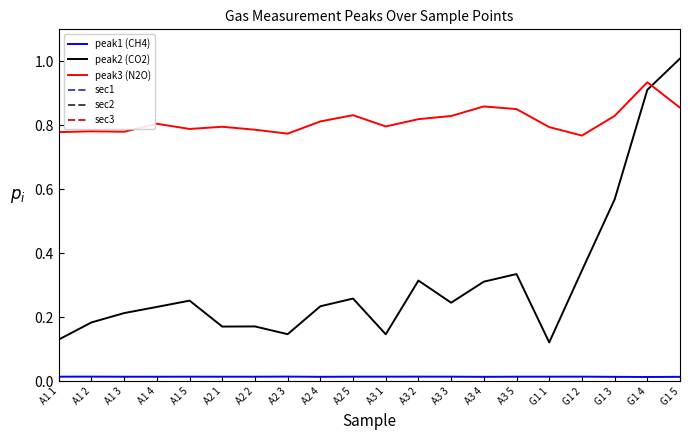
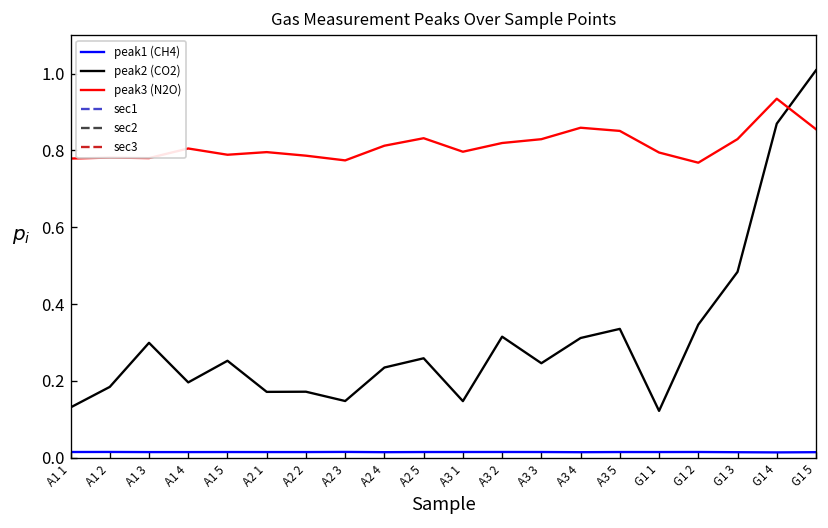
peak2 (CO2), A1 3: 0.21 -> 0.30
peak2 (CO2), A1 4: 0.23 -> 0.20
peak2 (CO2), G1 3: 0.57 -> 0.48
peak2 (CO2), G1 4: 0.91 -> 0.87
